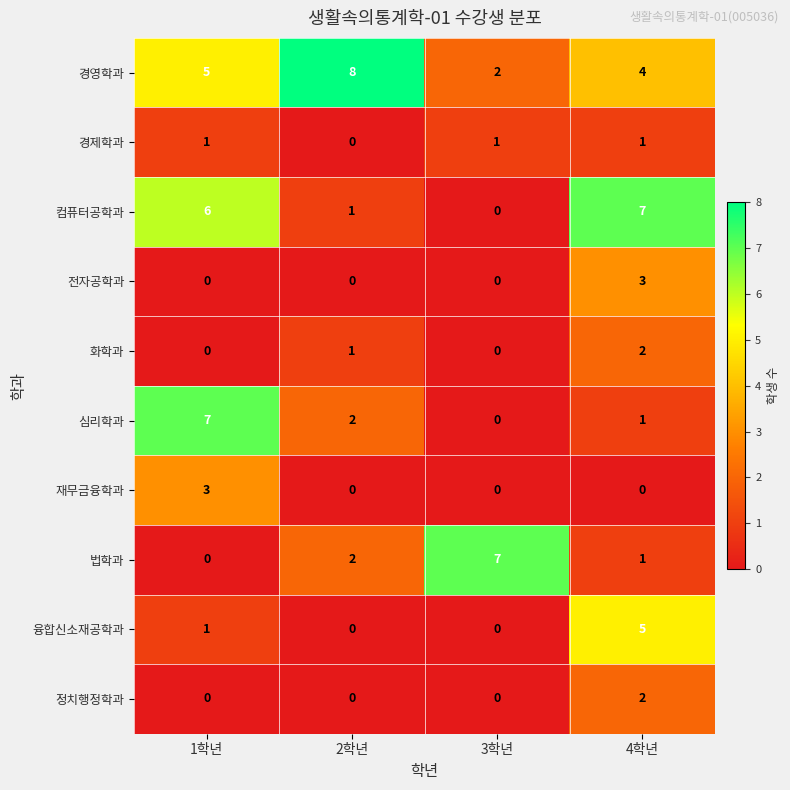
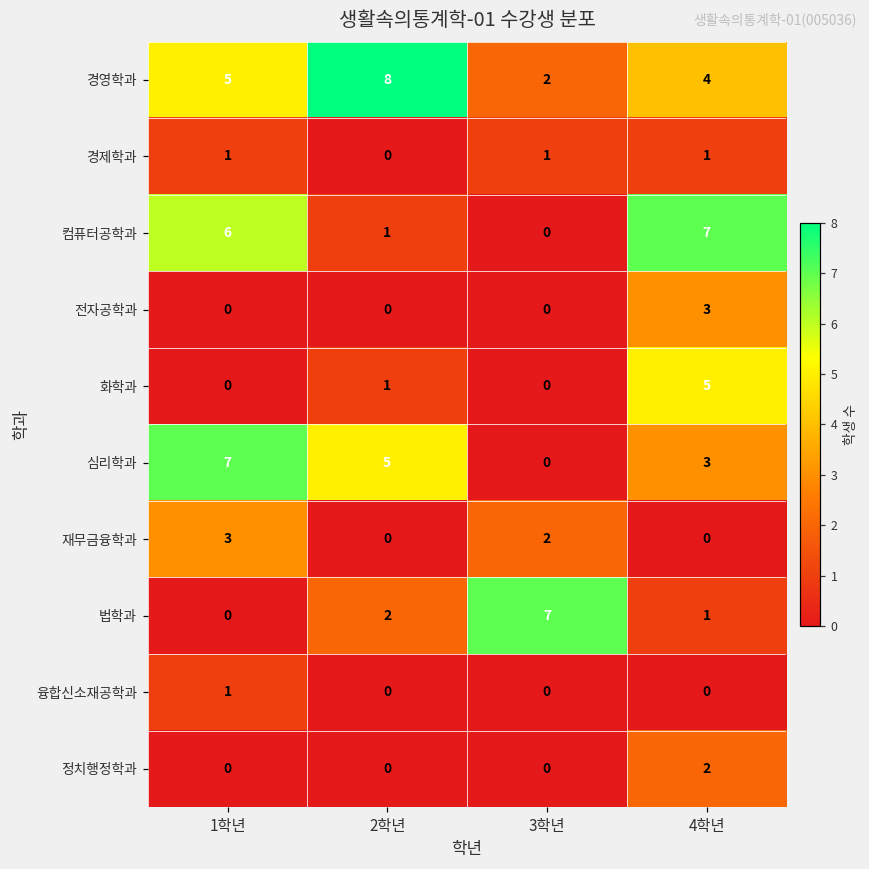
화학과, 4학년: 2 -> 5
심리학과, 2학년: 2 -> 5
심리학과, 4학년: 1 -> 3
재무금융학과, 3학년: 0 -> 2
융합신소재공학과, 4학년: 5 -> 0
